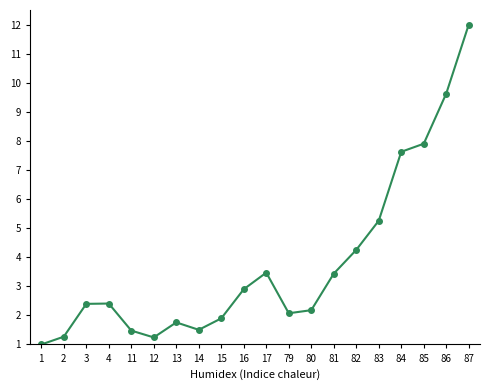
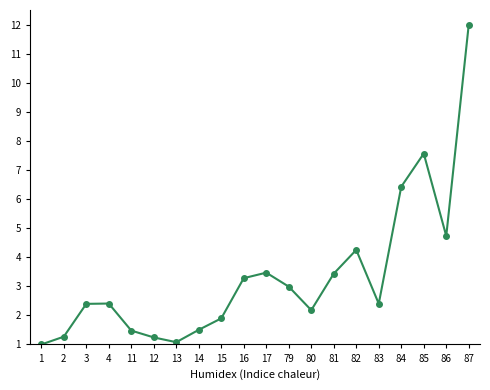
13: 1.8 -> 1.1
16: 2.9 -> 3.3
79: 2.1 -> 3.0
83: 5.3 -> 2.4
84: 7.6 -> 6.4
85: 7.9 -> 7.6
86: 9.6 -> 4.7
